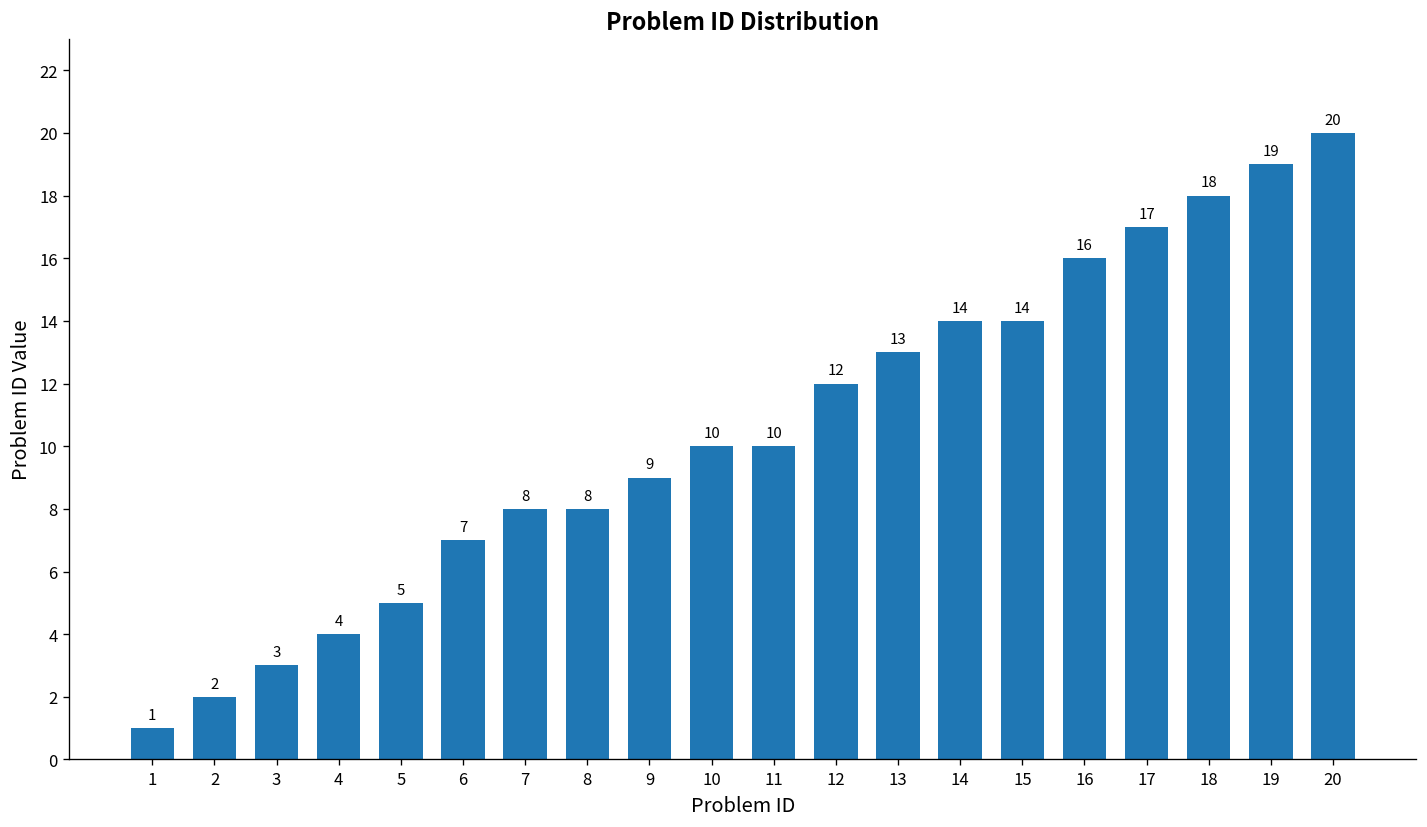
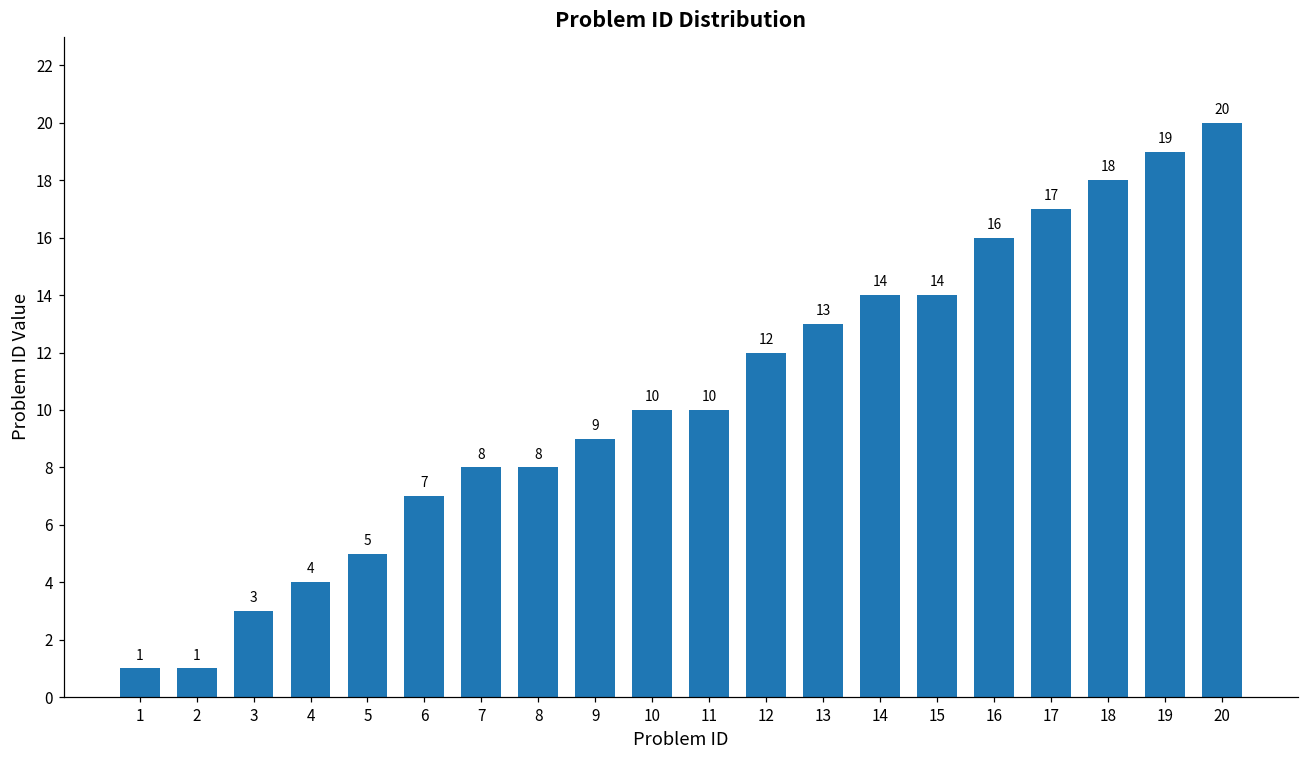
2: 2 -> 1
